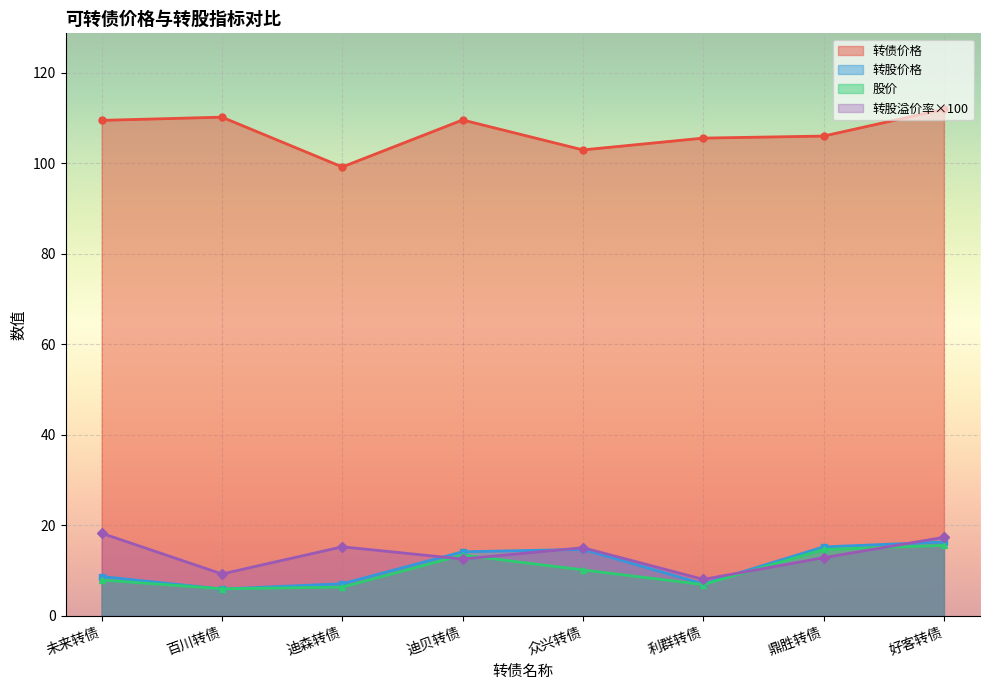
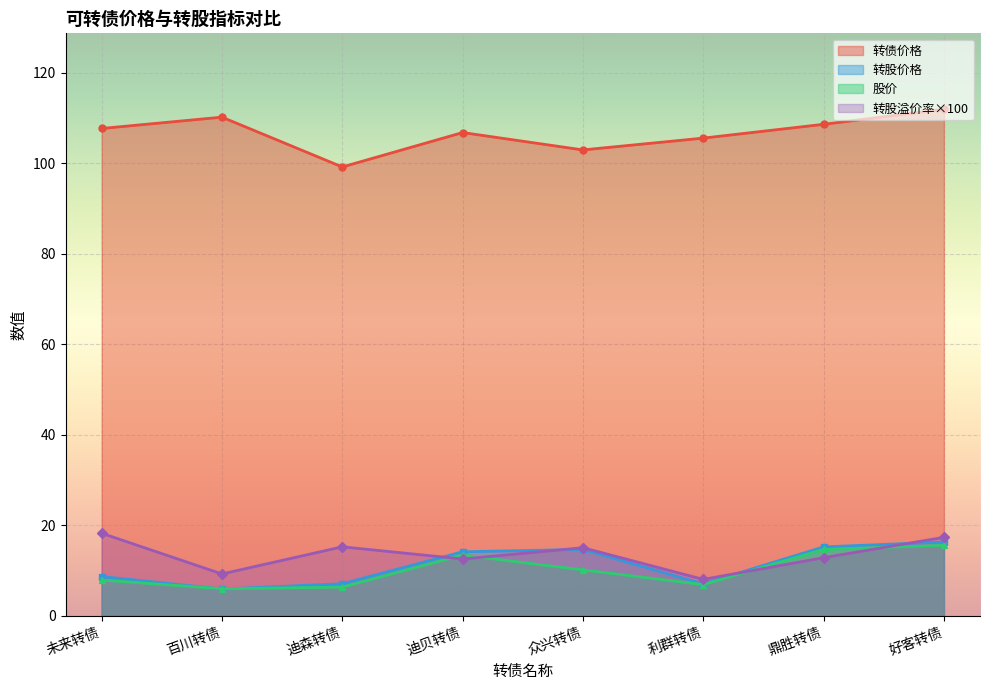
转债价格, 未来转债: 109 -> 108
转债价格, 迪贝转债: 110 -> 107
转债价格, 鼎胜转债: 106 -> 109
